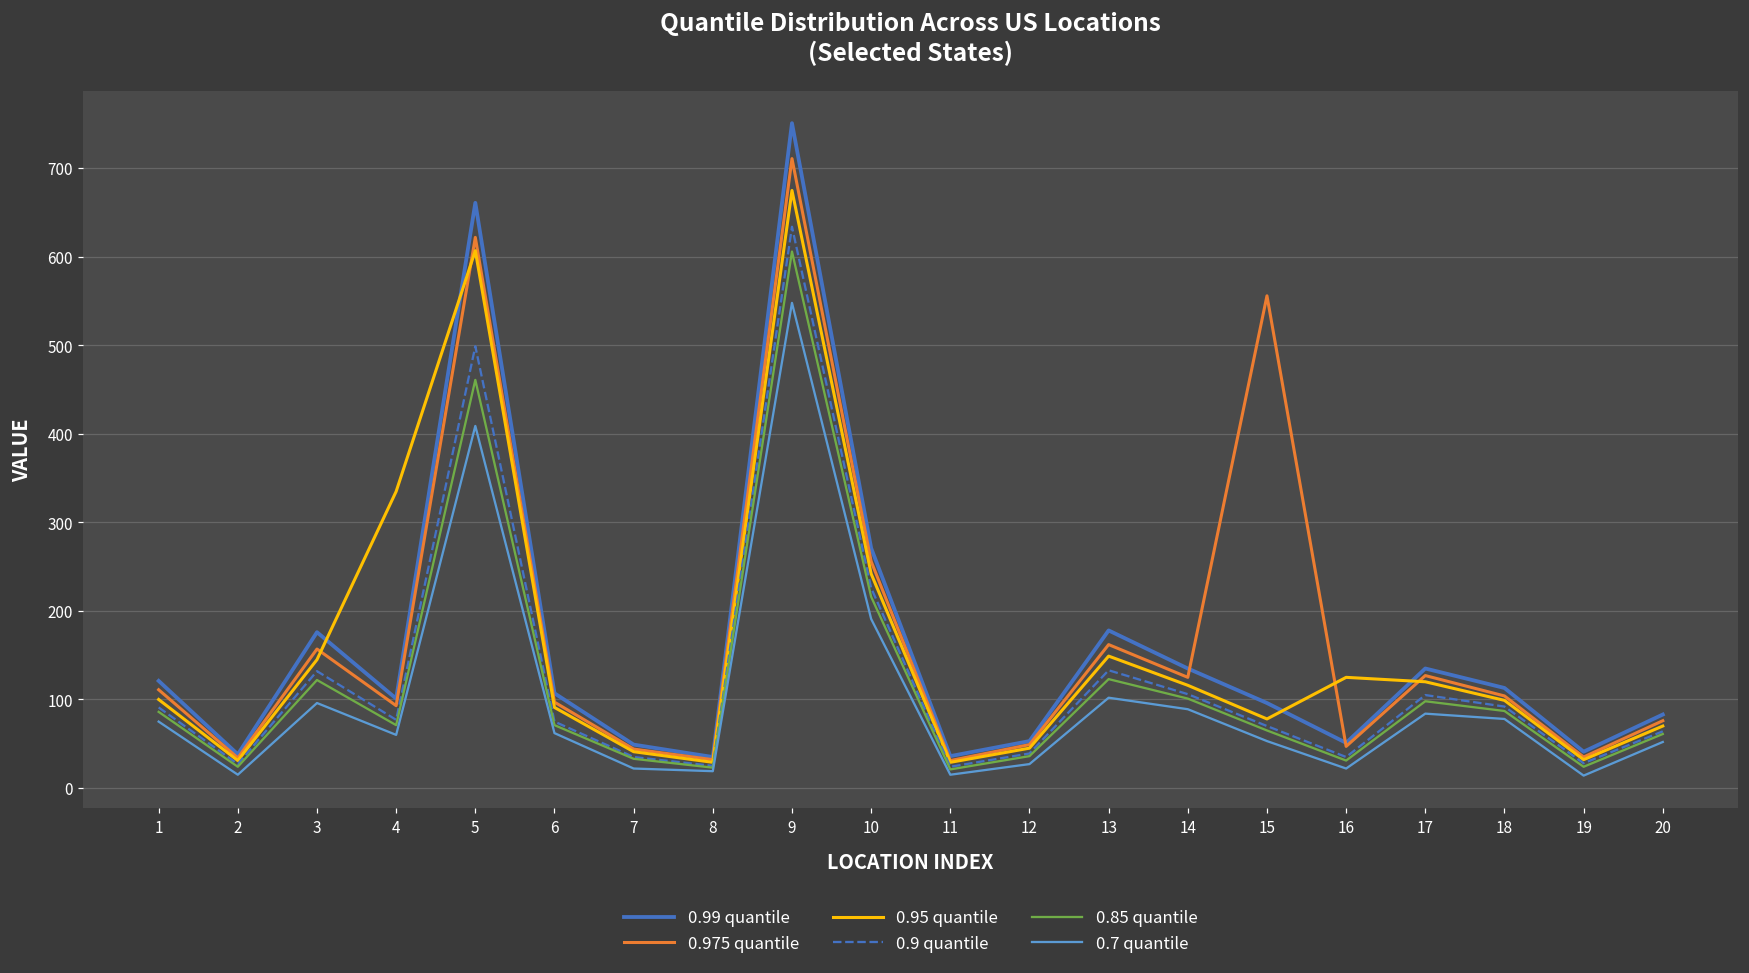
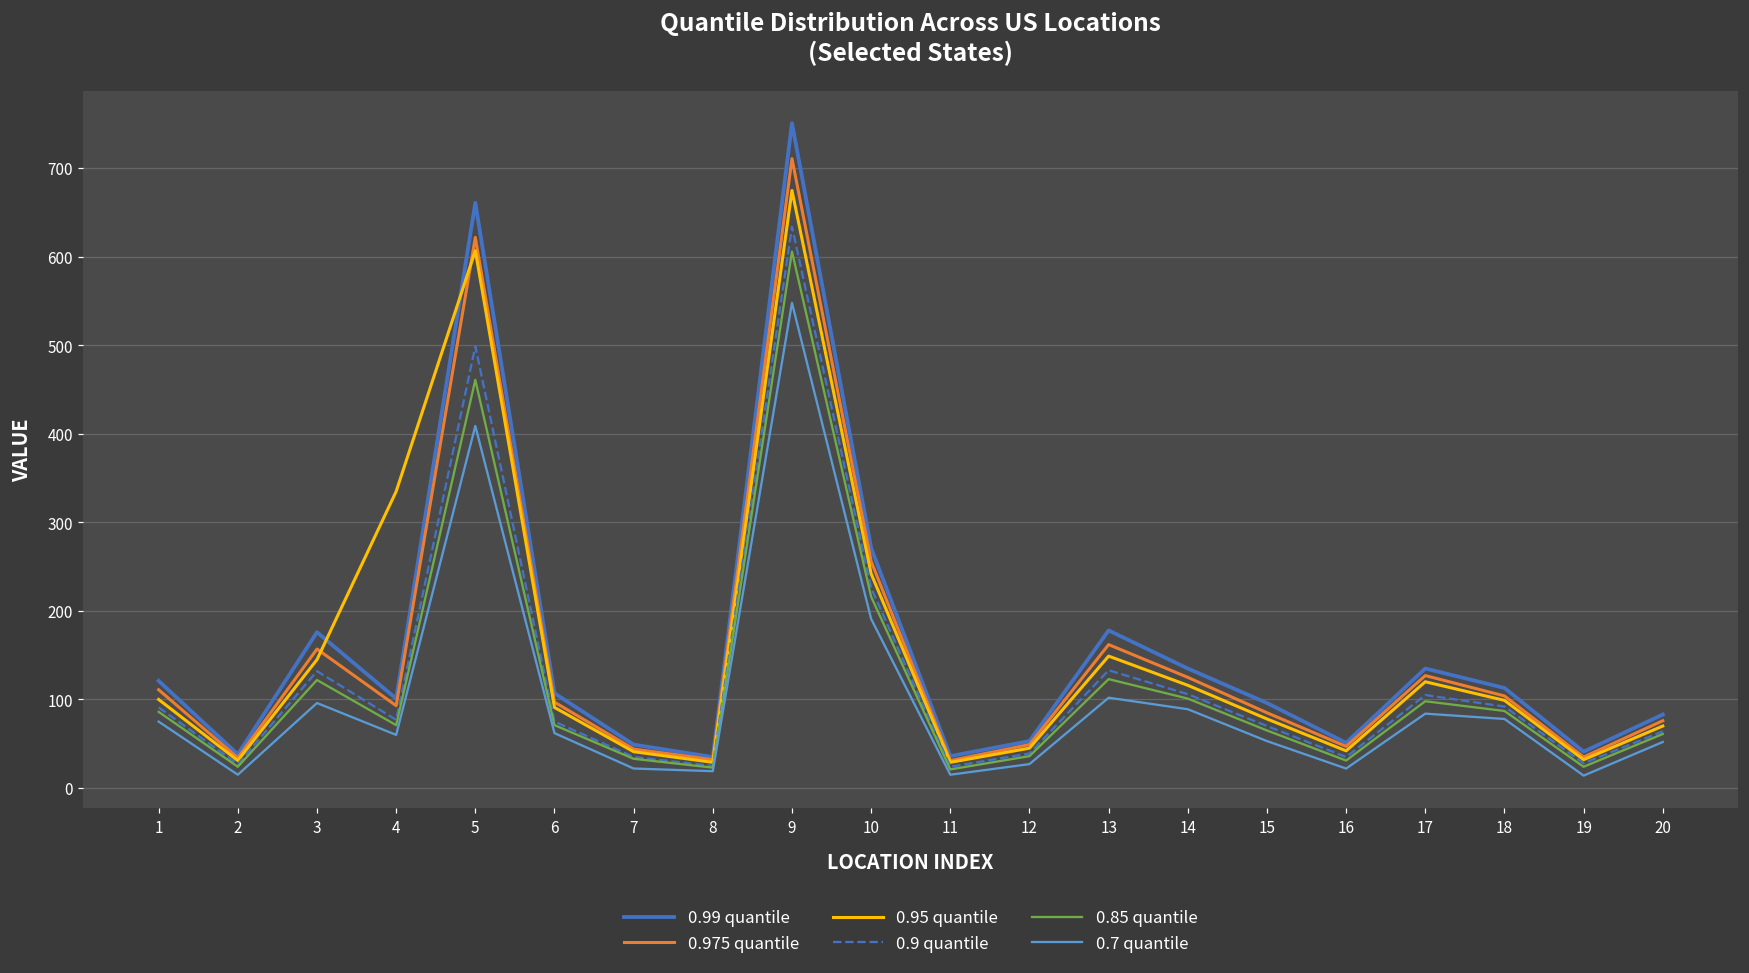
0.975 quantile, 15: 560 -> 90
0.95 quantile, 16: 130 -> 40
